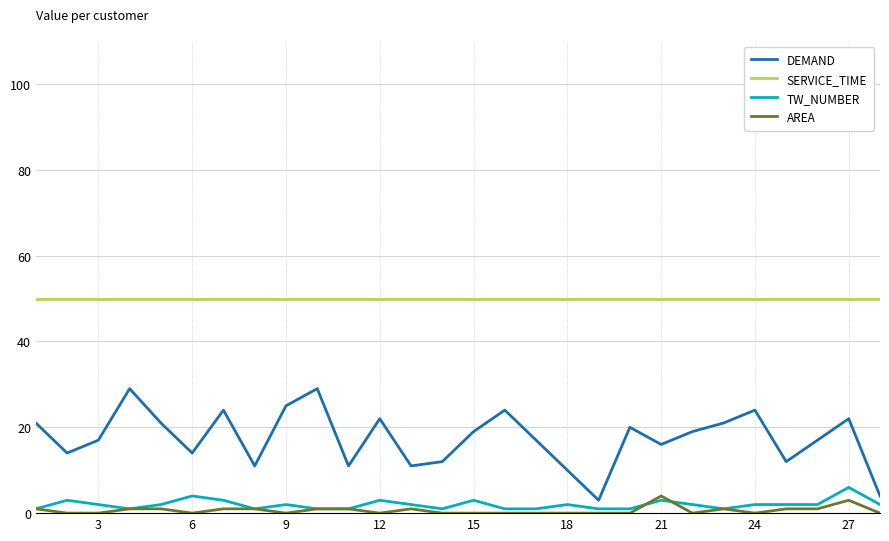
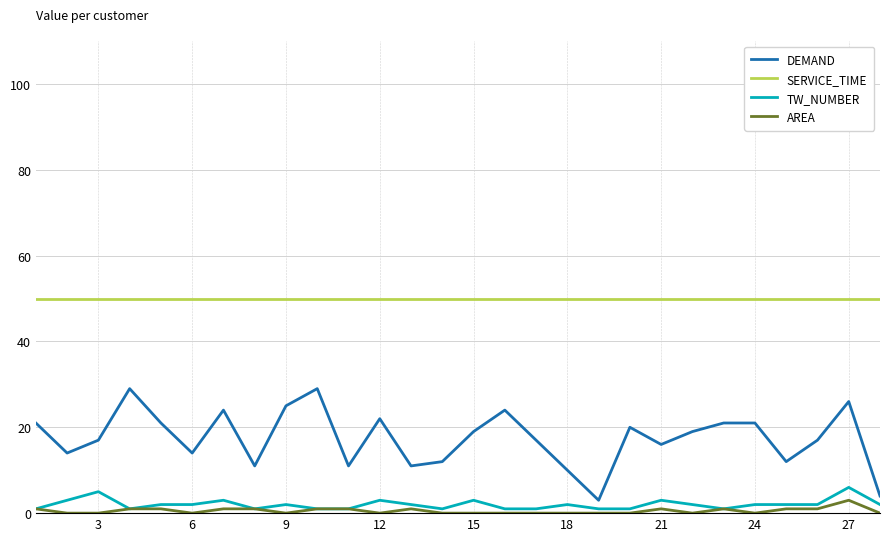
TW_NUMBER, 3: 2 -> 5
TW_NUMBER, 6: 4 -> 2
AREA, 21: 4 -> 1
DEMAND, 24: 24 -> 21
DEMAND, 27: 22 -> 26
